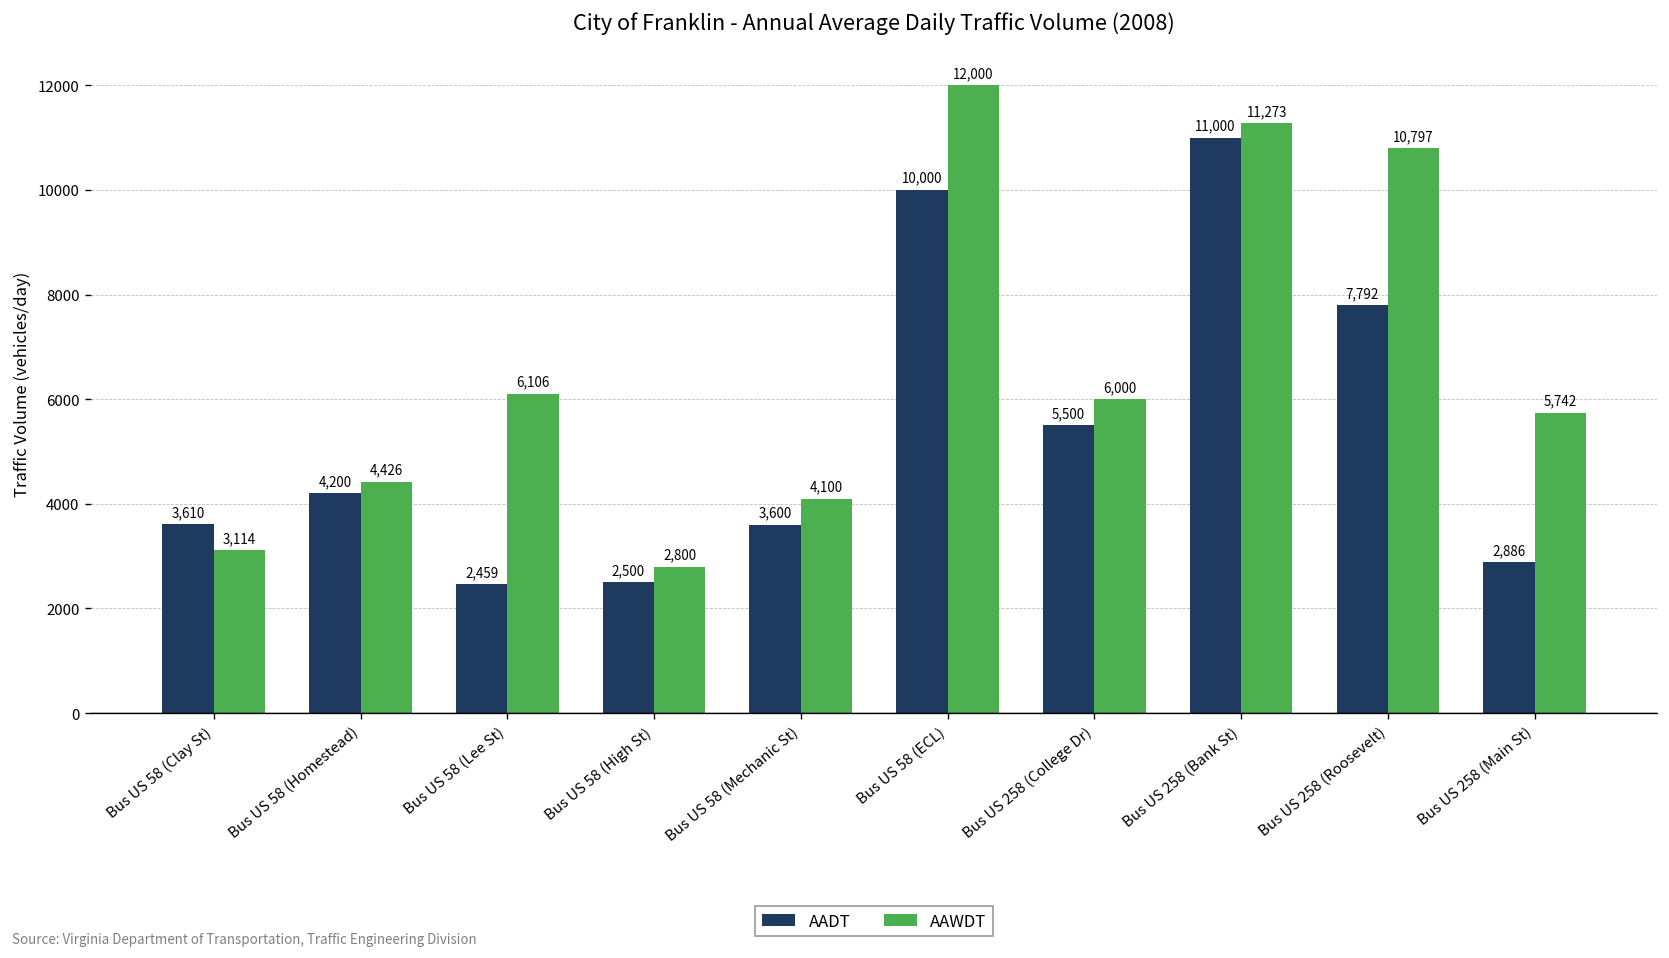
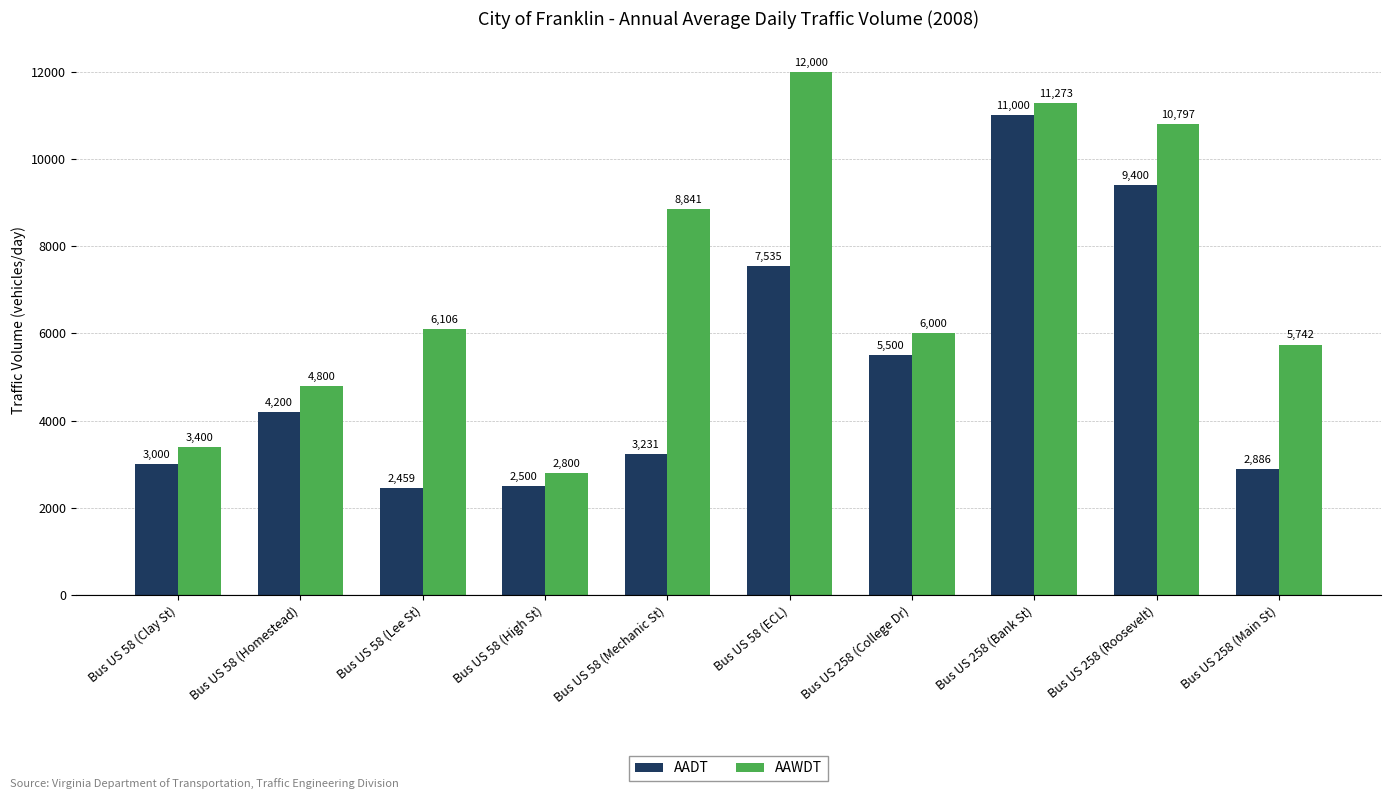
AADT, Bus US 58 (Clay St): 3,610 -> 3,000
AAWDT, Bus US 58 (Clay St): 3,114 -> 3,400
AAWDT, Bus US 58 (Homestead): 4,426 -> 4,800
AADT, Bus US 58 (Mechanic St): 3,600 -> 3,231
AAWDT, Bus US 58 (Mechanic St): 4,100 -> 8,841
AADT, Bus US 58 (ECL): 10,000 -> 7,535
AADT, Bus US 258 (Roosevelt): 7,792 -> 9,400
